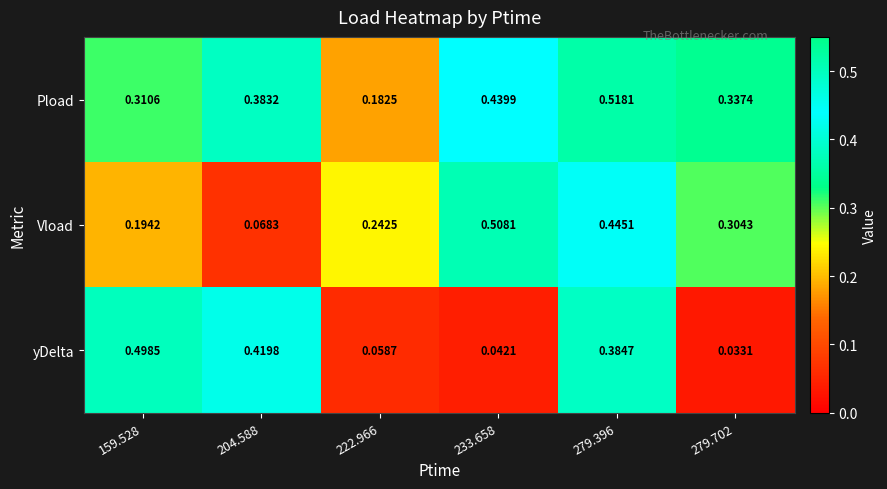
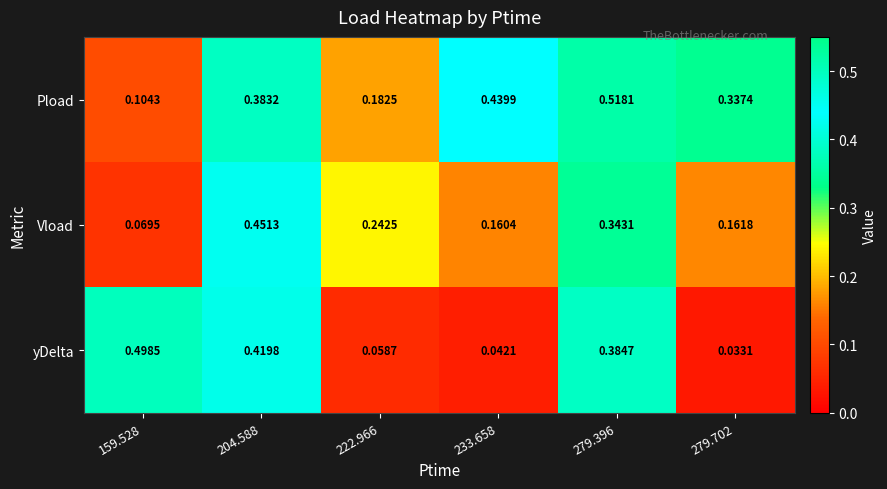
Pload, 159.528: 0.3106 -> 0.1043
Vload, 159.528: 0.1942 -> 0.0695
Vload, 204.588: 0.0683 -> 0.4513
Vload, 233.658: 0.5081 -> 0.1604
Vload, 279.396: 0.4451 -> 0.3431
Vload, 279.702: 0.3043 -> 0.1618
